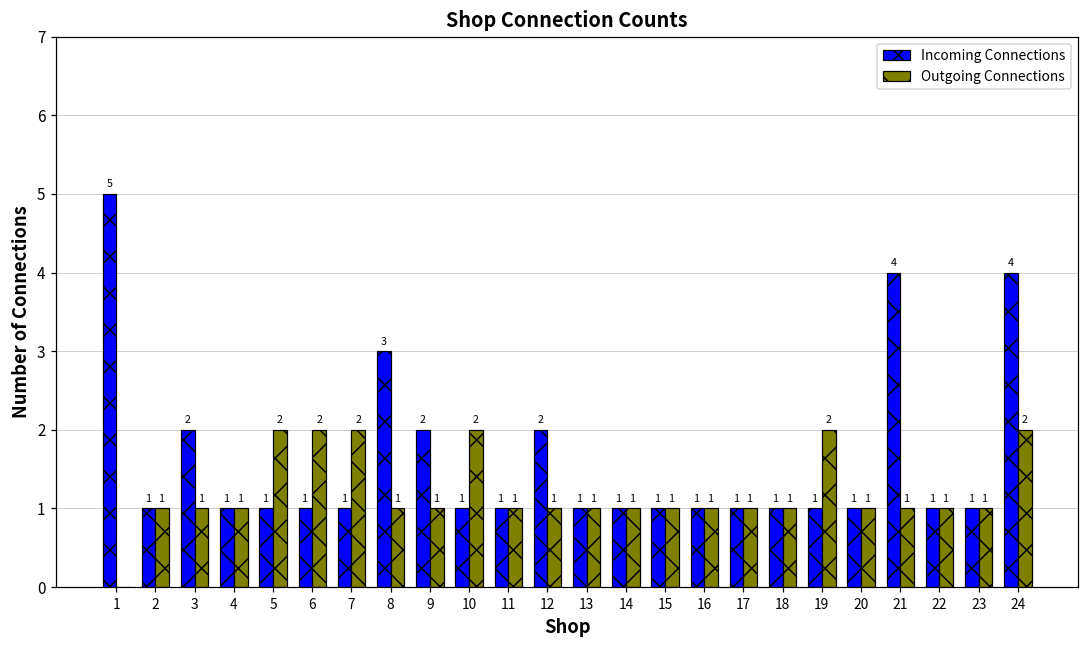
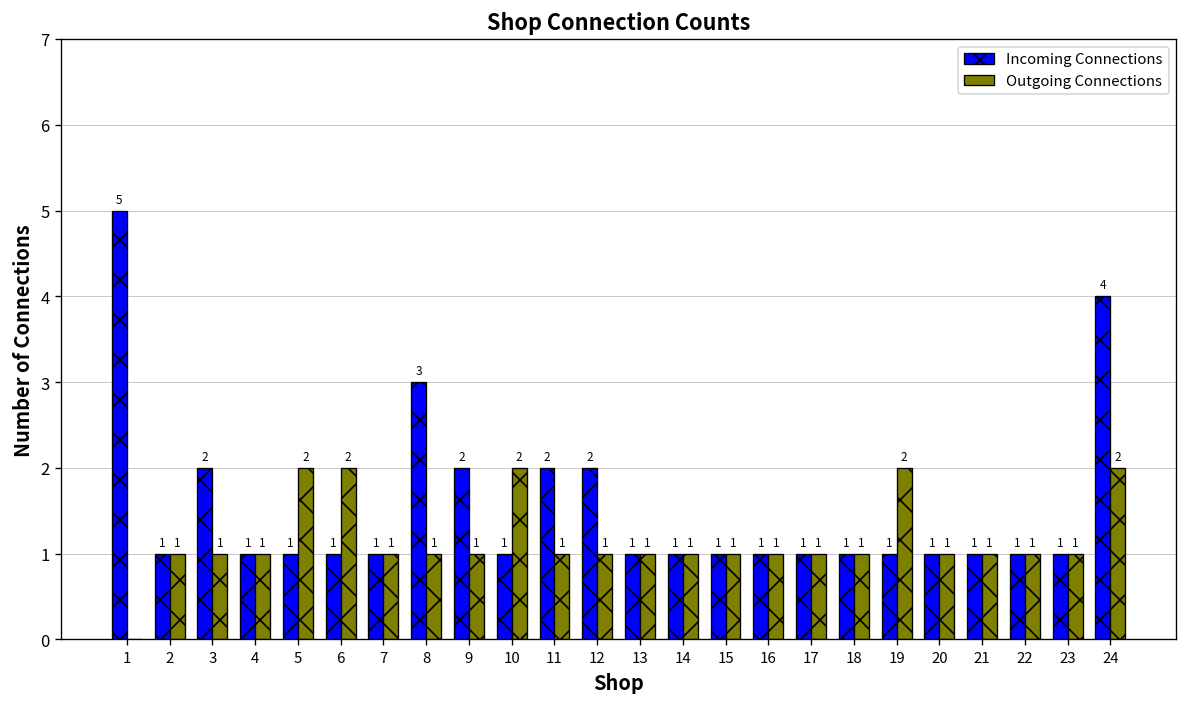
Outgoing Connections, 7: 2 -> 1
Incoming Connections, 11: 1 -> 2
Incoming Connections, 21: 4 -> 1
